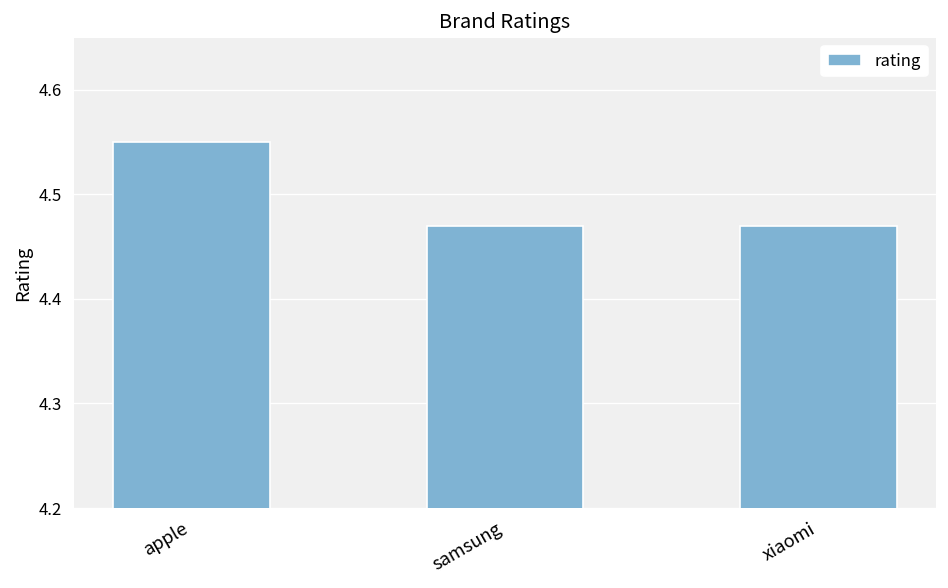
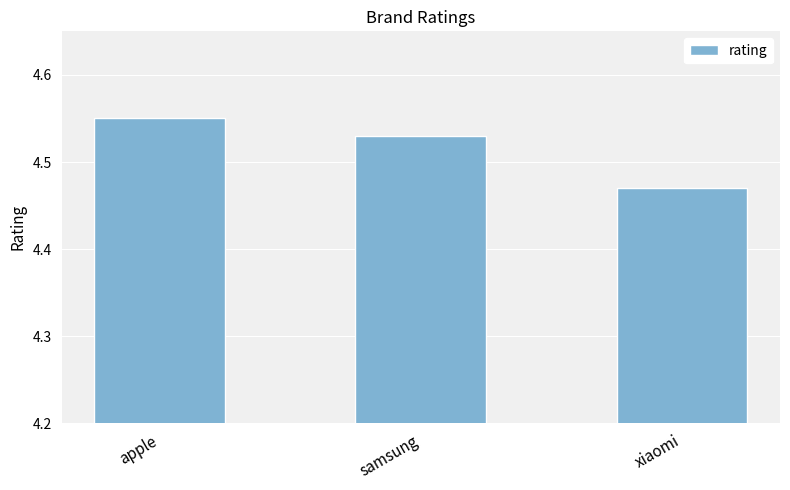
samsung: 4.47 -> 4.53
